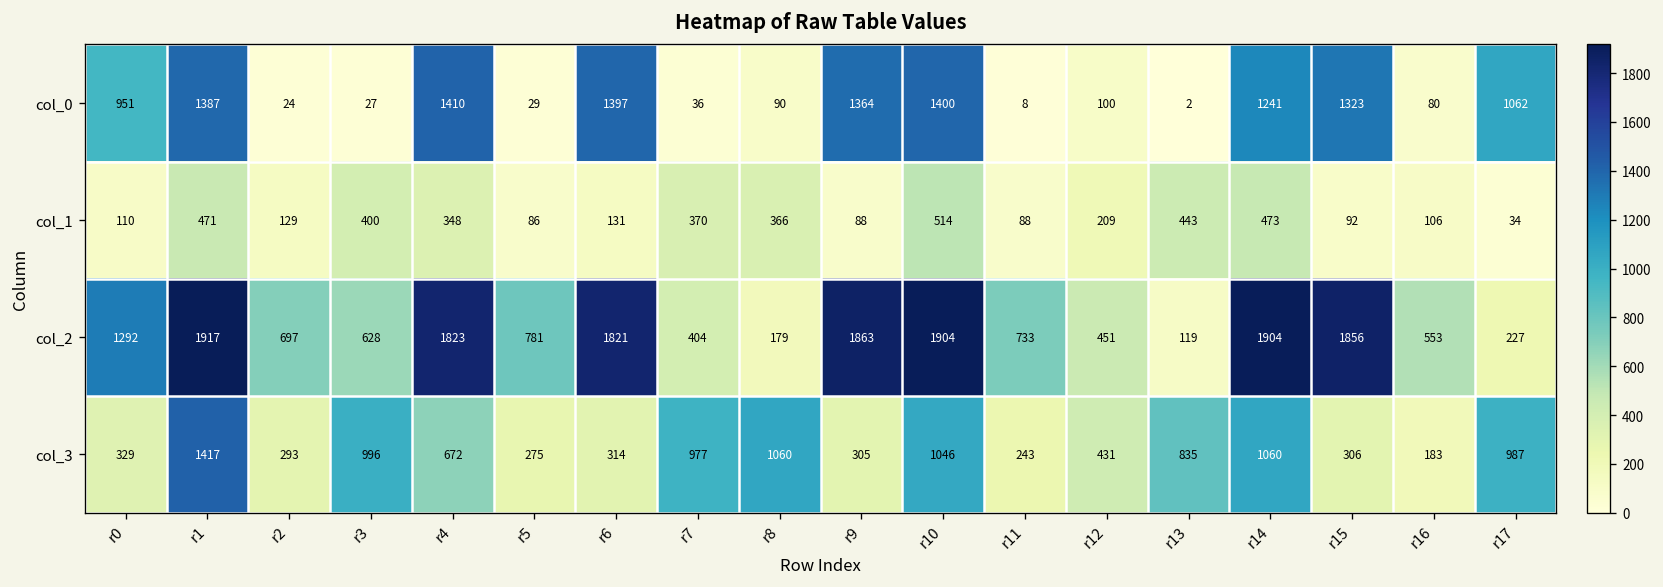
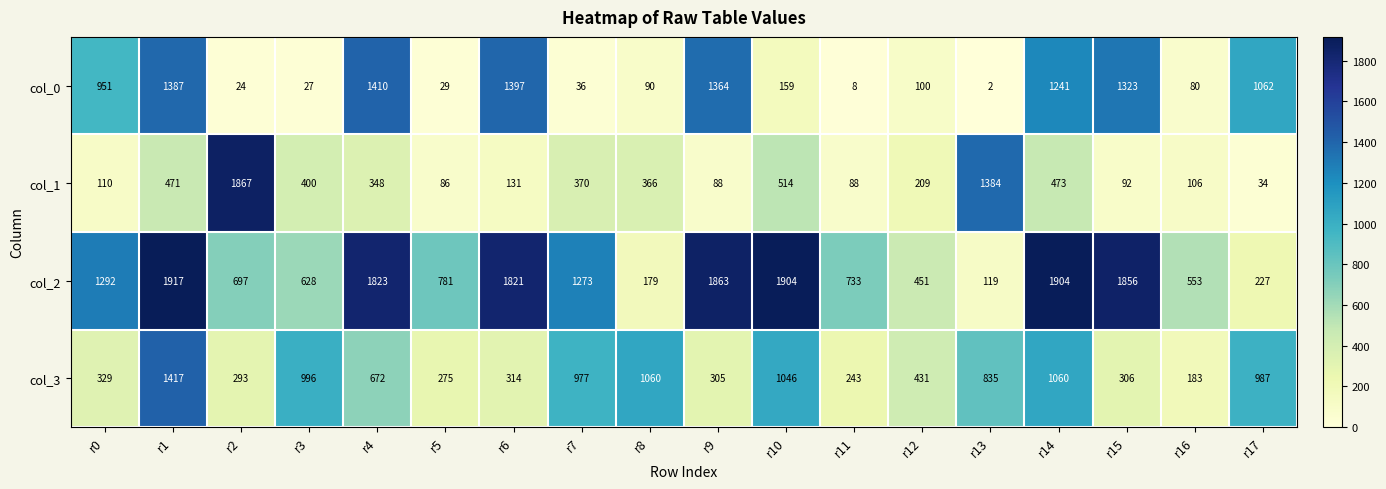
col_0, r10: 1400 -> 159
col_1, r2: 129 -> 1867
col_1, r13: 443 -> 1384
col_2, r7: 404 -> 1273
